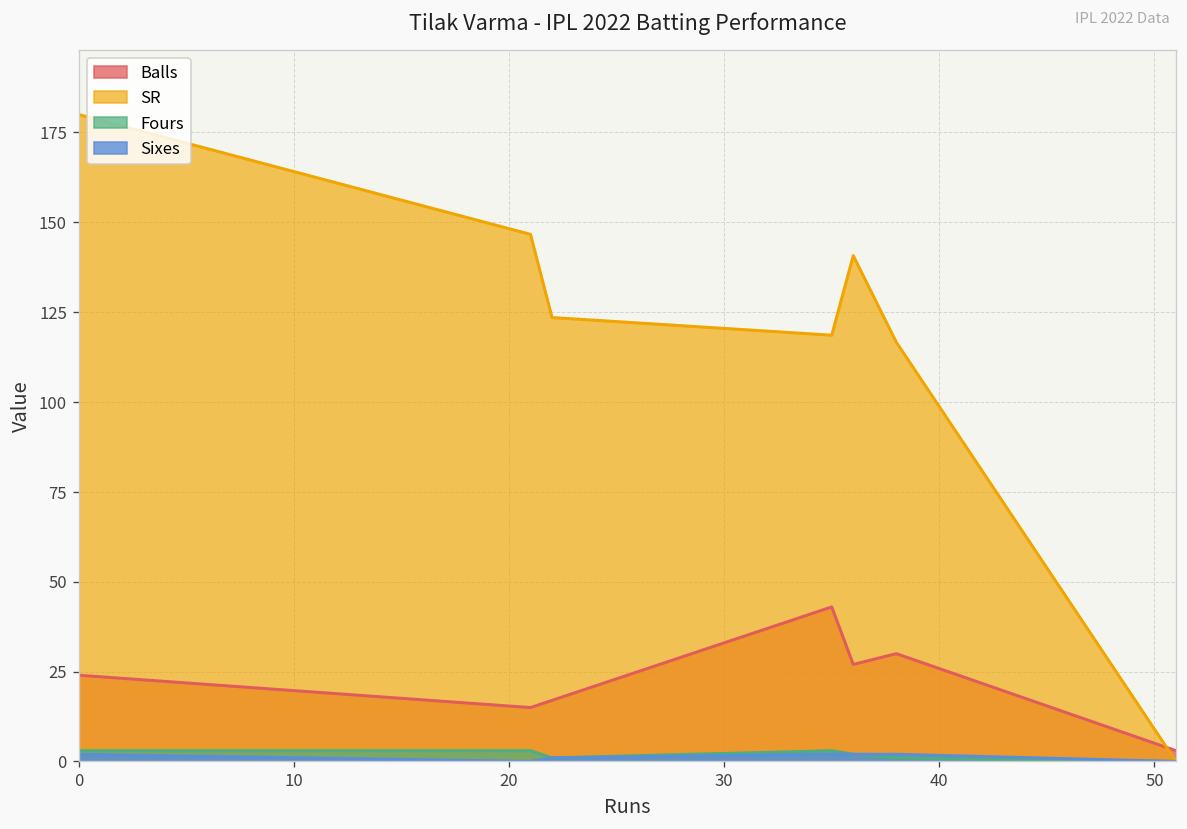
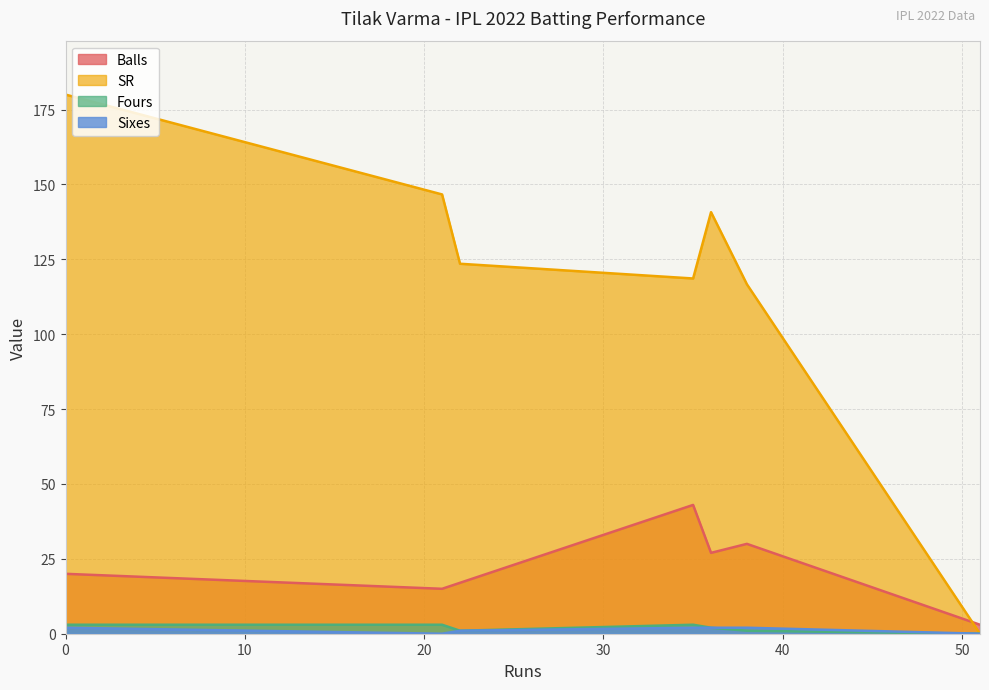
Balls, 0: 24 -> 20
